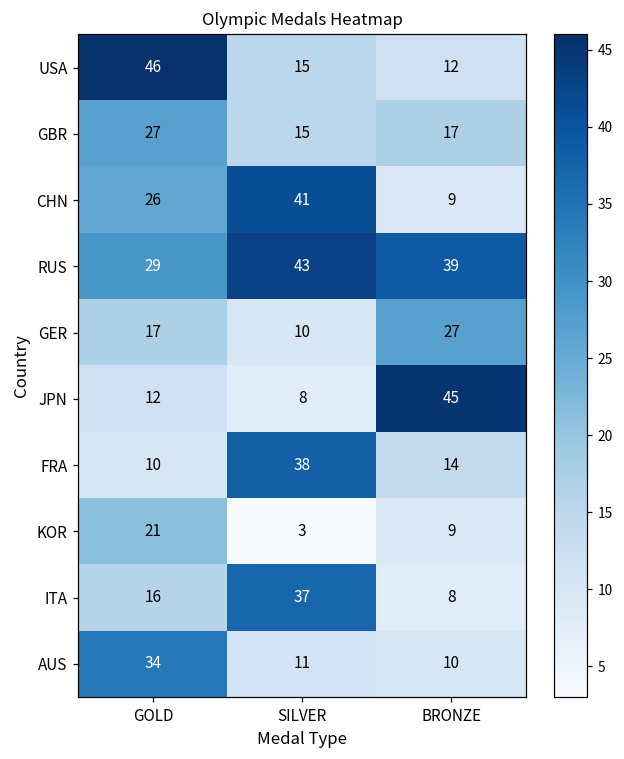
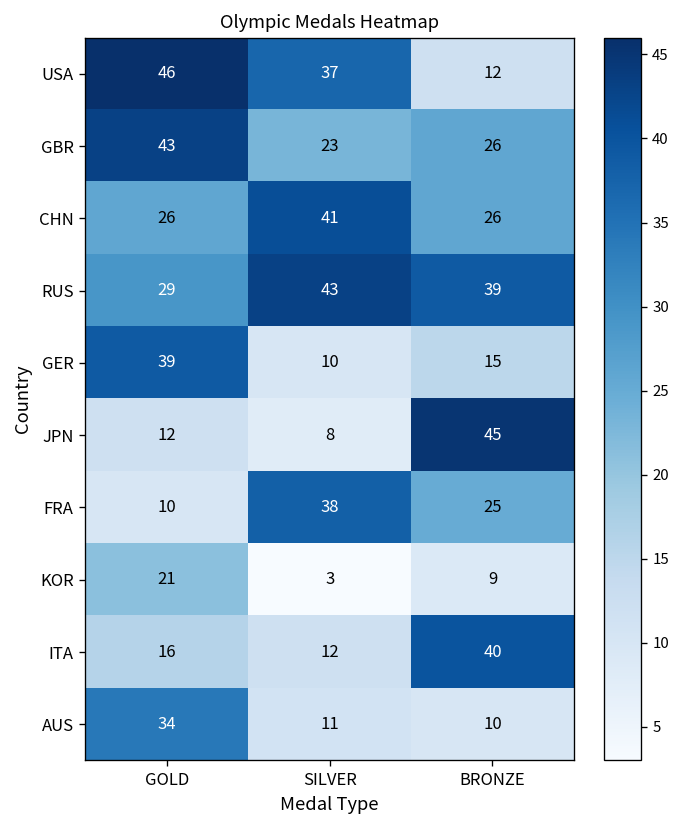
USA, SILVER: 15 -> 37
GBR, GOLD: 27 -> 43
GBR, SILVER: 15 -> 23
GBR, BRONZE: 17 -> 26
CHN, BRONZE: 9 -> 26
GER, GOLD: 17 -> 39
GER, BRONZE: 27 -> 15
FRA, BRONZE: 14 -> 25
ITA, SILVER: 37 -> 12
ITA, BRONZE: 8 -> 40
